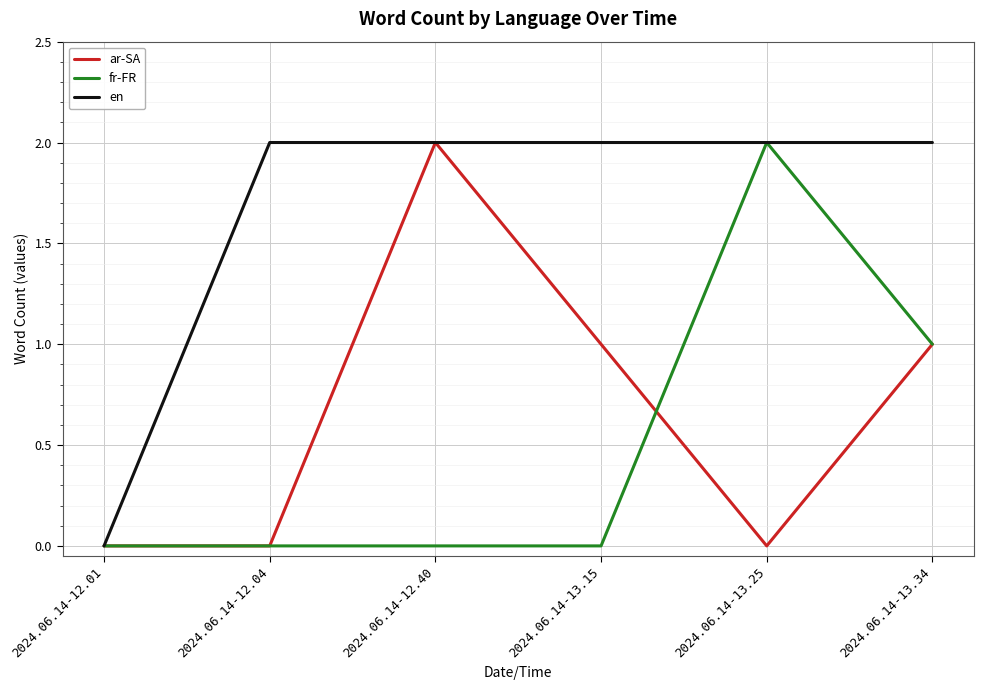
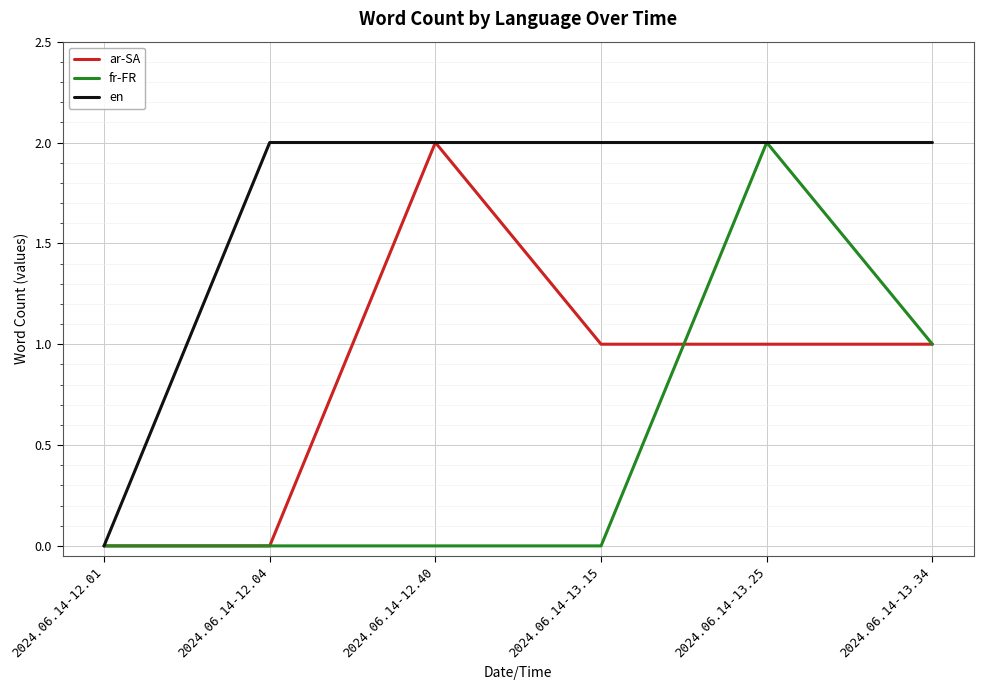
ar-SA, 2024.06.14-13.25: 0 -> 1
